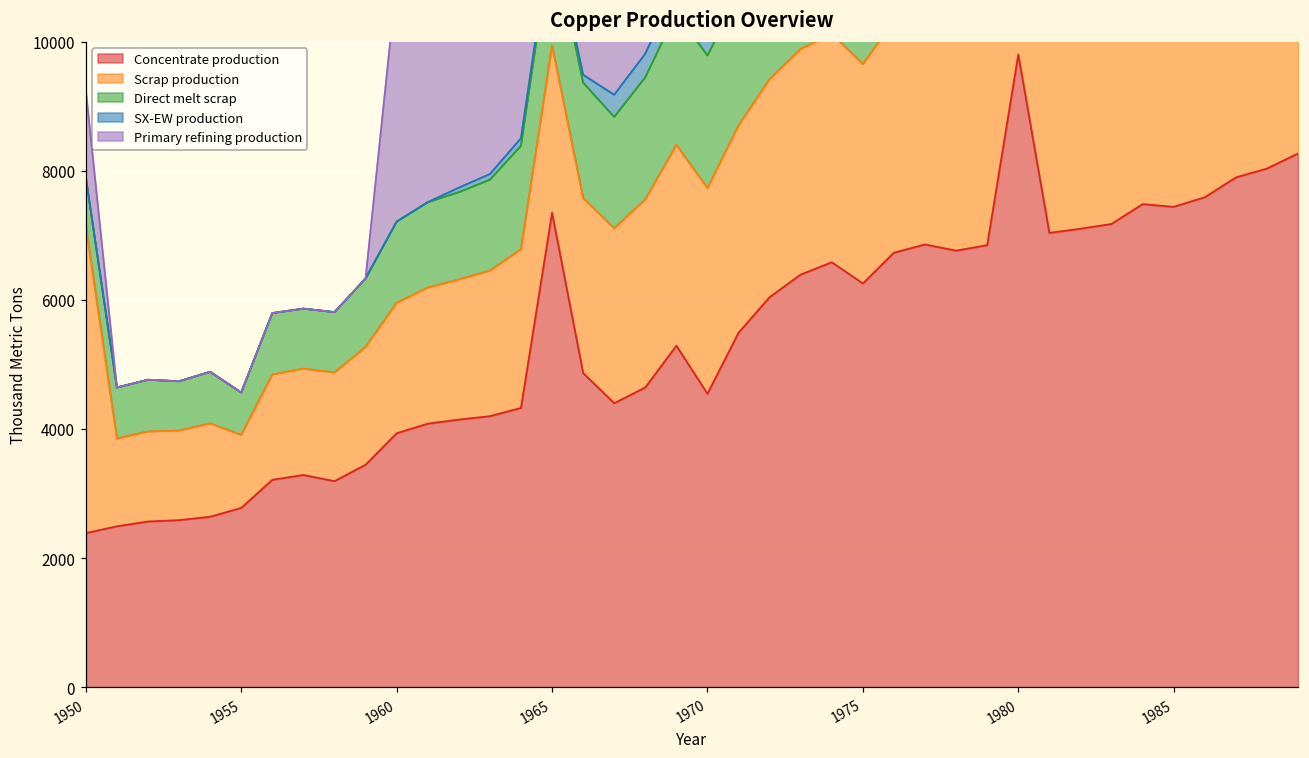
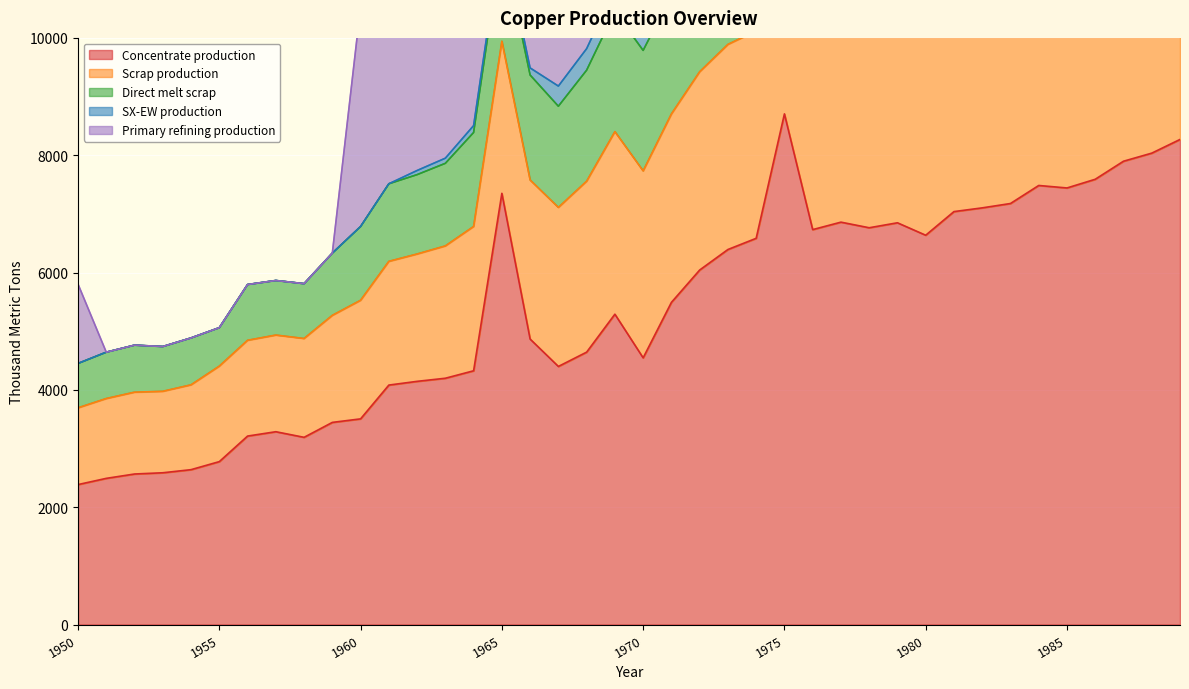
Scrap production, 1950: 4800 -> 1300
Scrap production, 1955: 1100 -> 1600
Concentrate production, 1960: 3900 -> 3500
Concentrate production, 1975: 6300 -> 8700
Concentrate production, 1980: 9800 -> 6600
